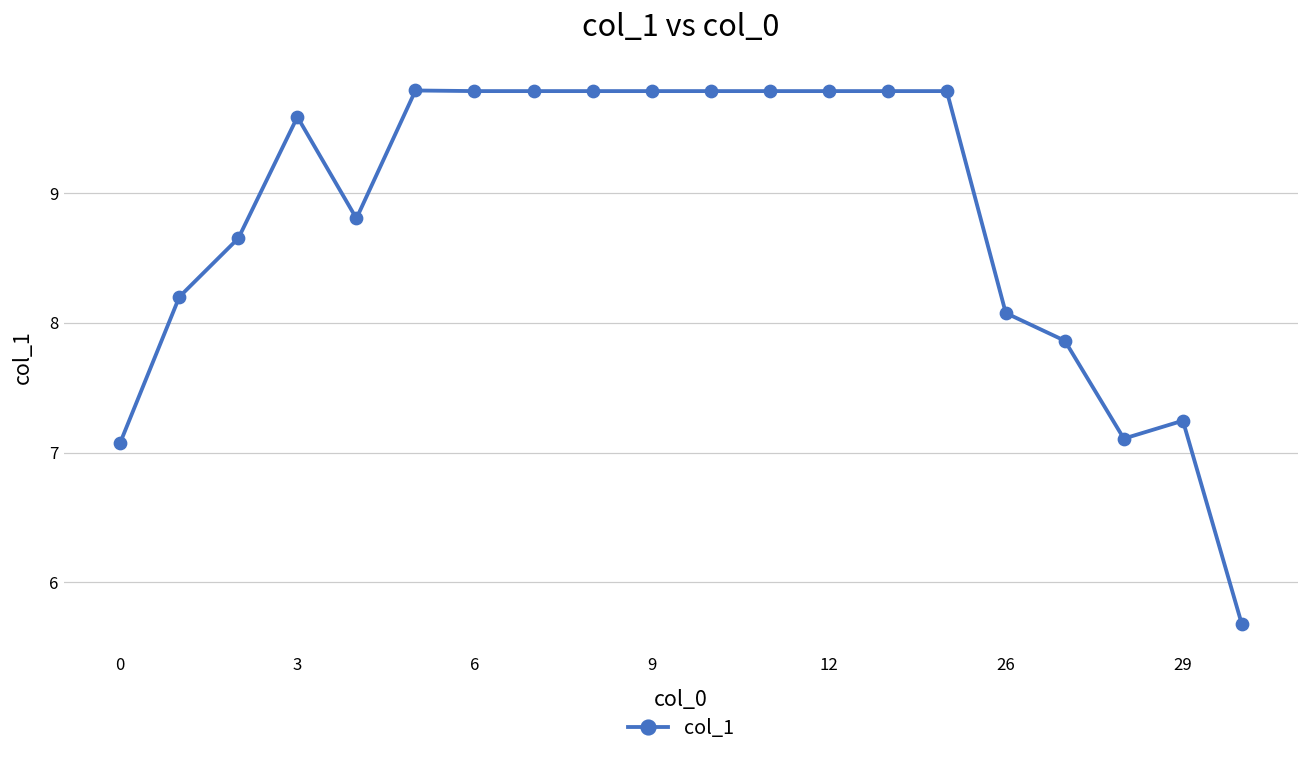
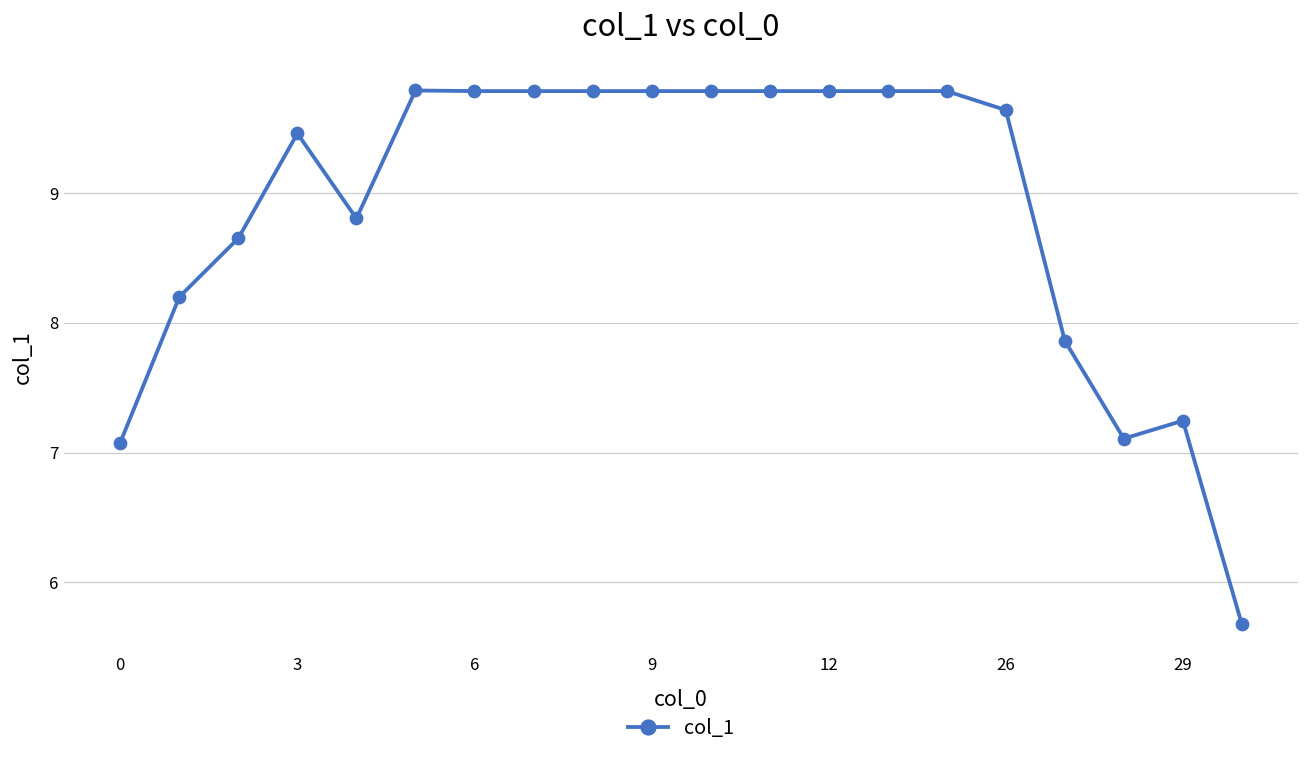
3: 9.59 -> 9.46
26: 8.08 -> 9.64
